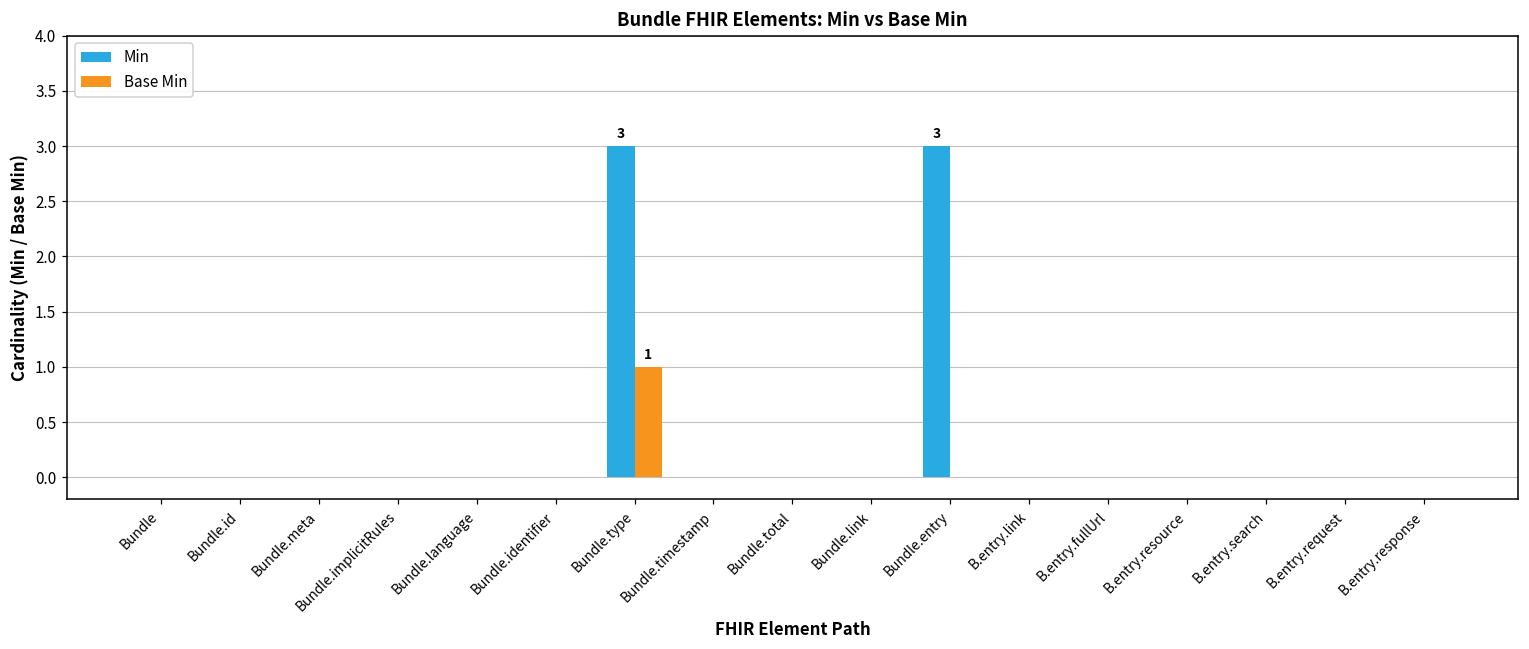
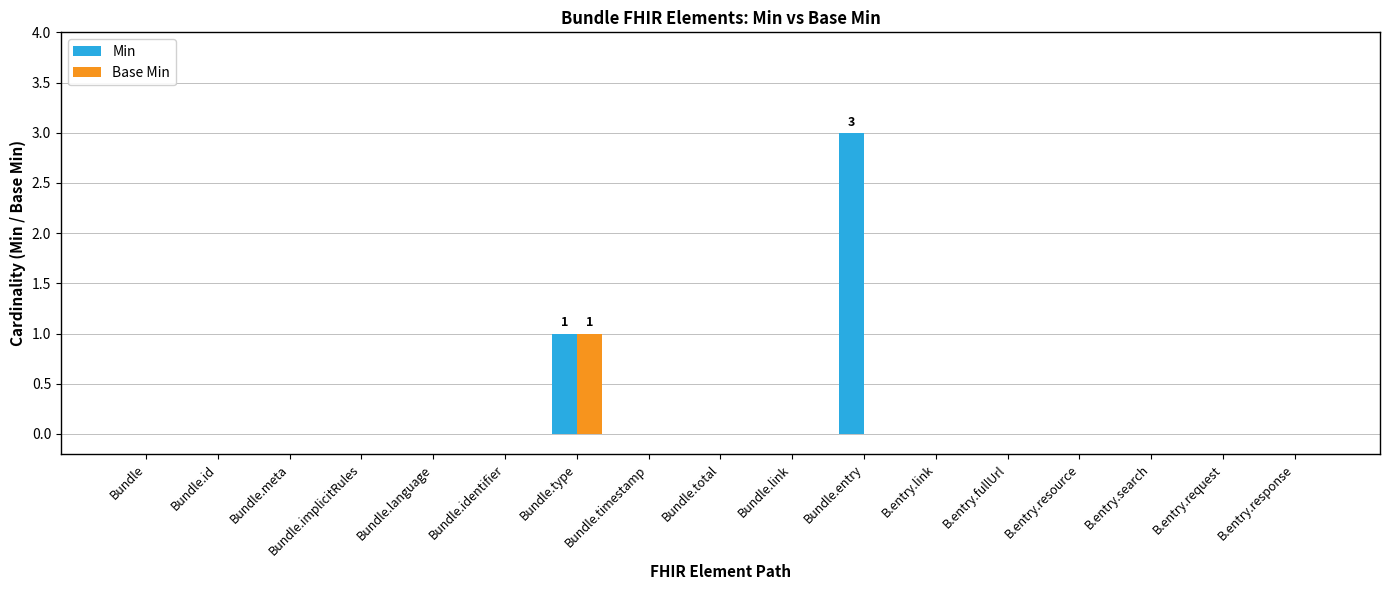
Min, Bundle.type: 3 -> 1
